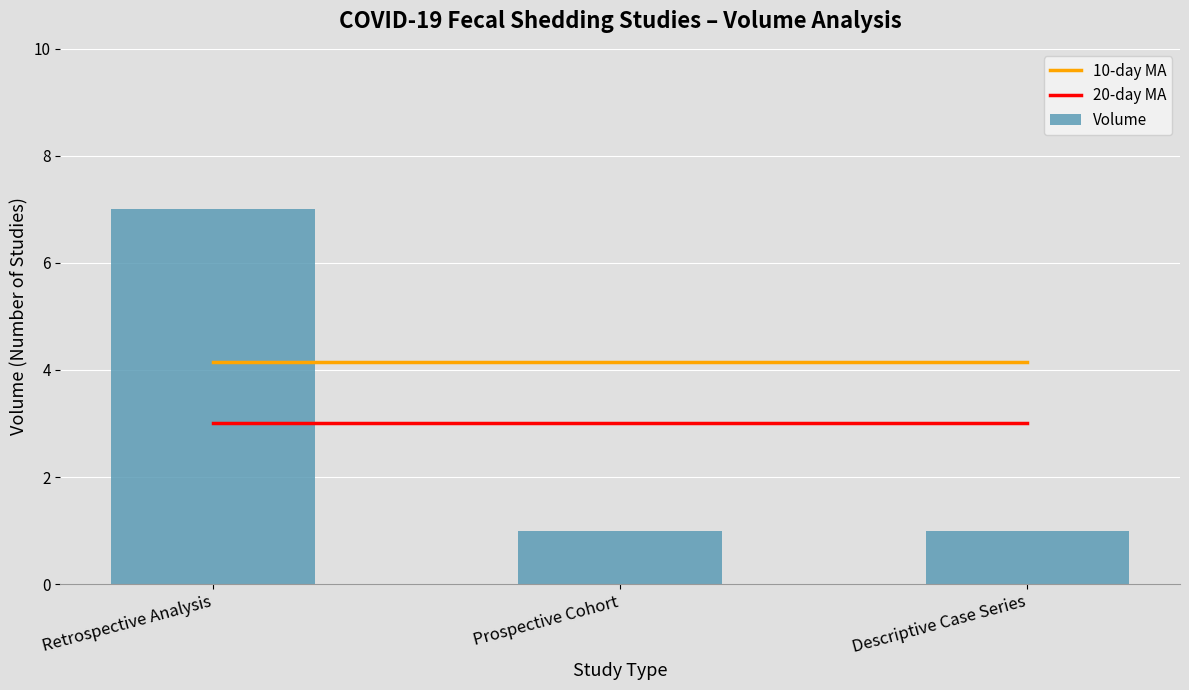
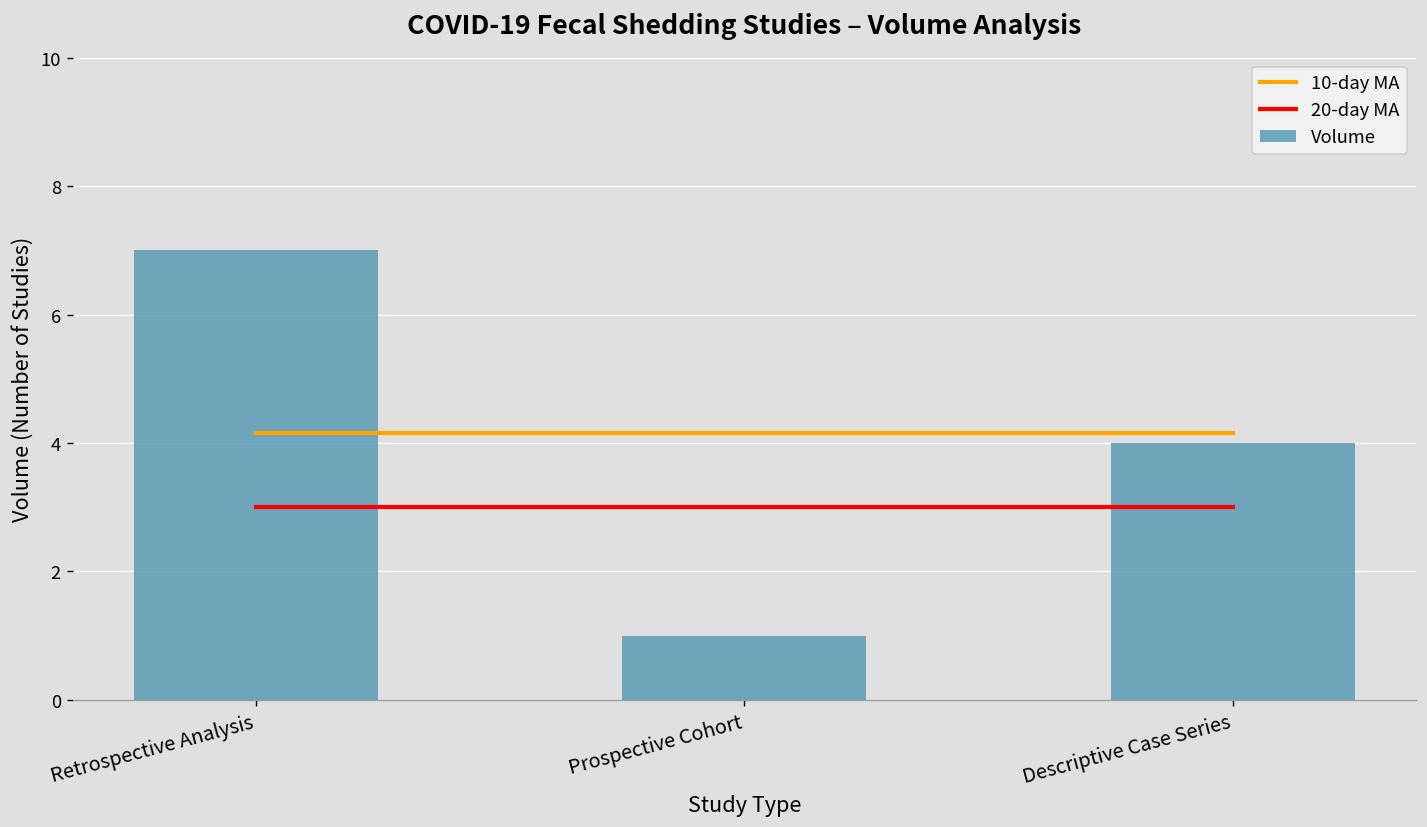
Volume, Descriptive Case Series: 1 -> 4
